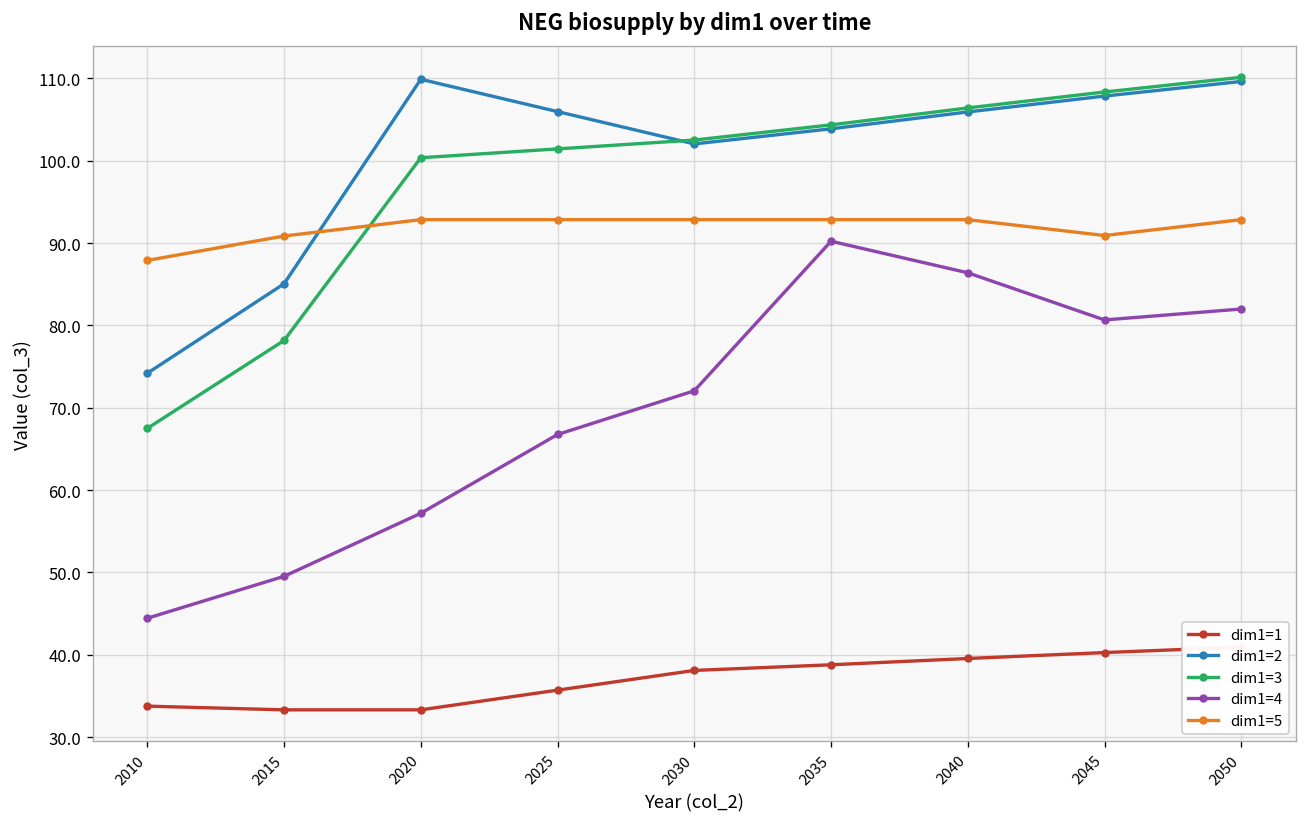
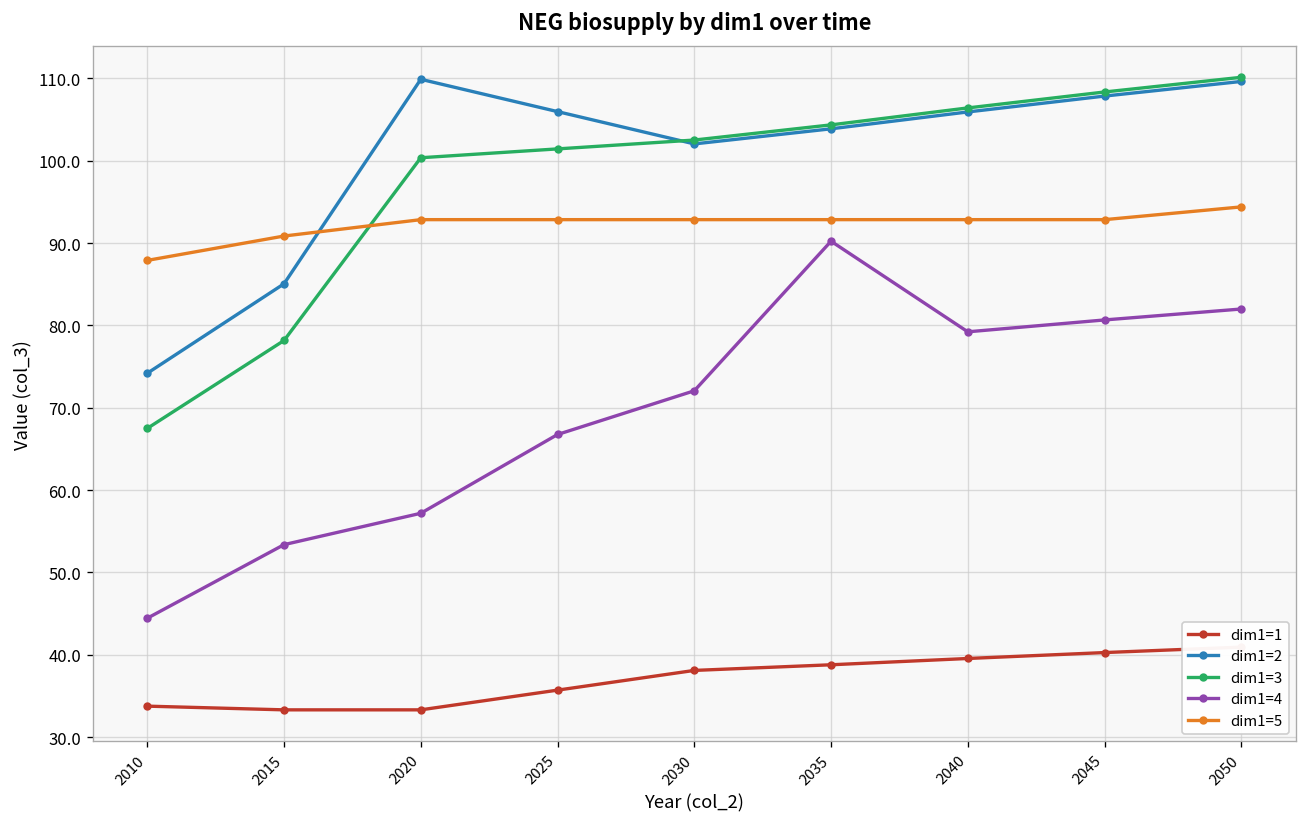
dim1=4, 2015: 50 -> 53
dim1=4, 2040: 86 -> 79
dim1=5, 2045: 91 -> 93
dim1=5, 2050: 93 -> 94
